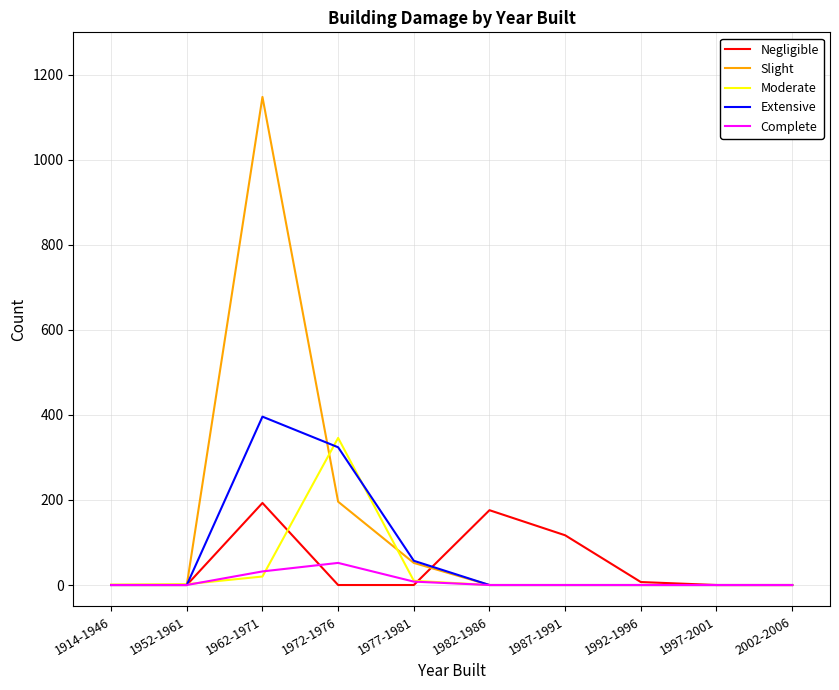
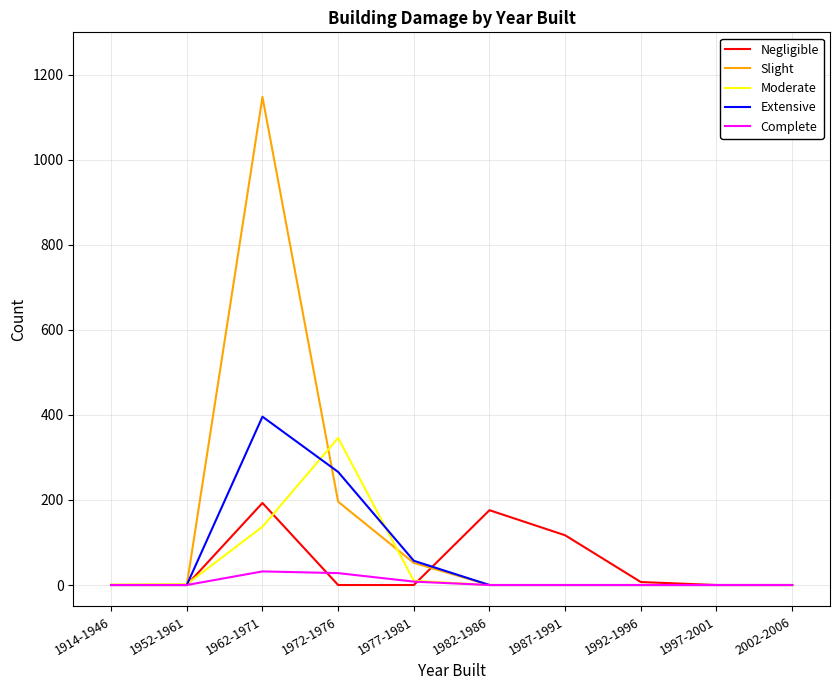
Moderate, 1962-1971: 20 -> 140
Extensive, 1972-1976: 320 -> 270
Complete, 1972-1976: 50 -> 30
